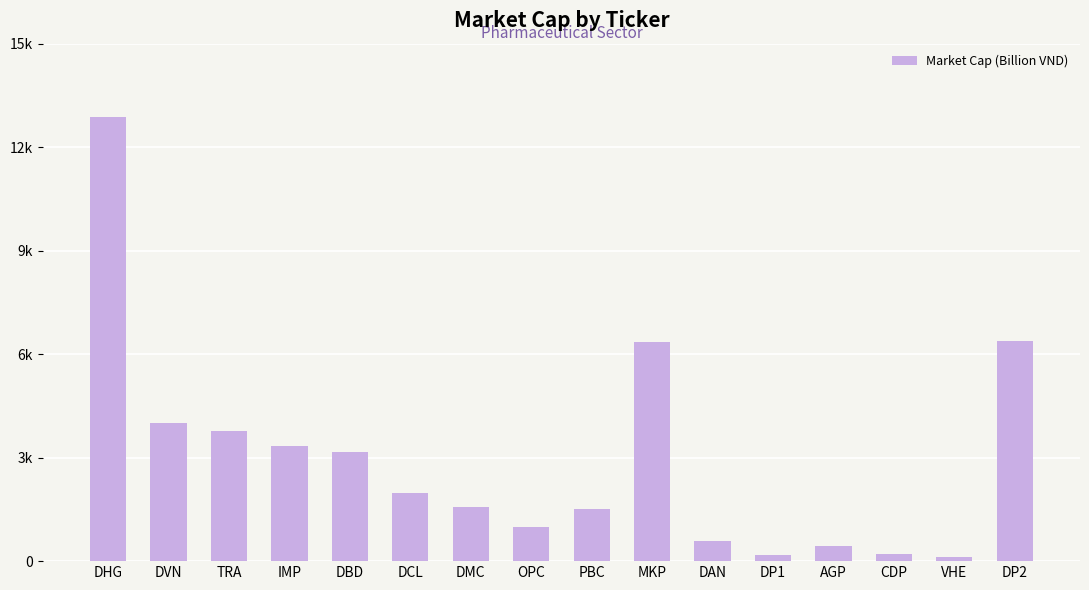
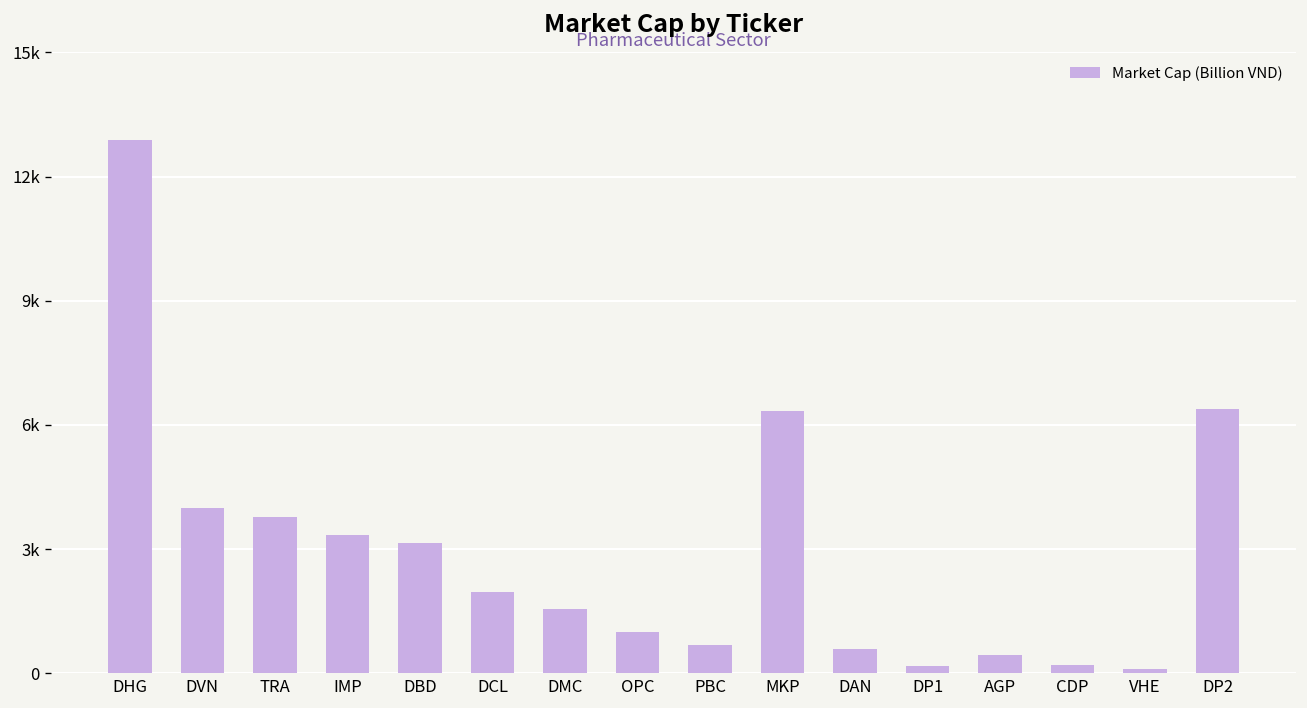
PBC: 1500 -> 700
